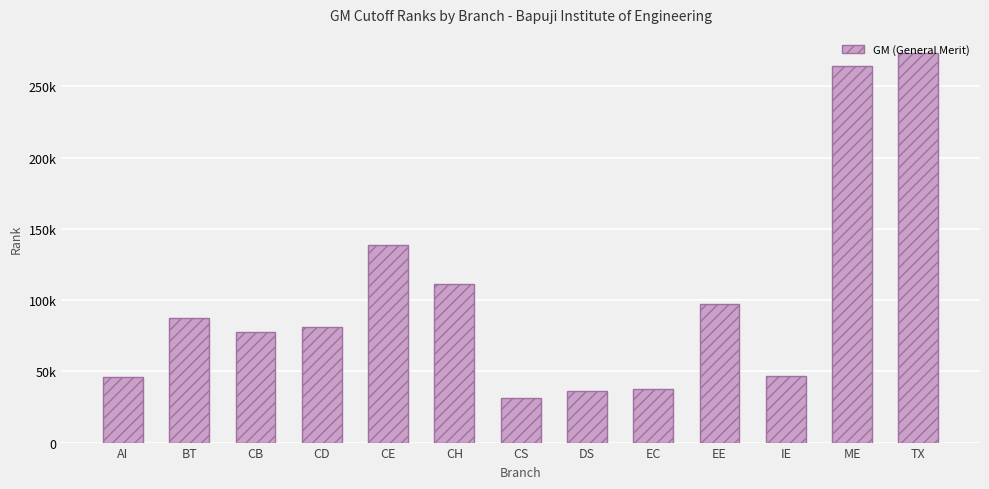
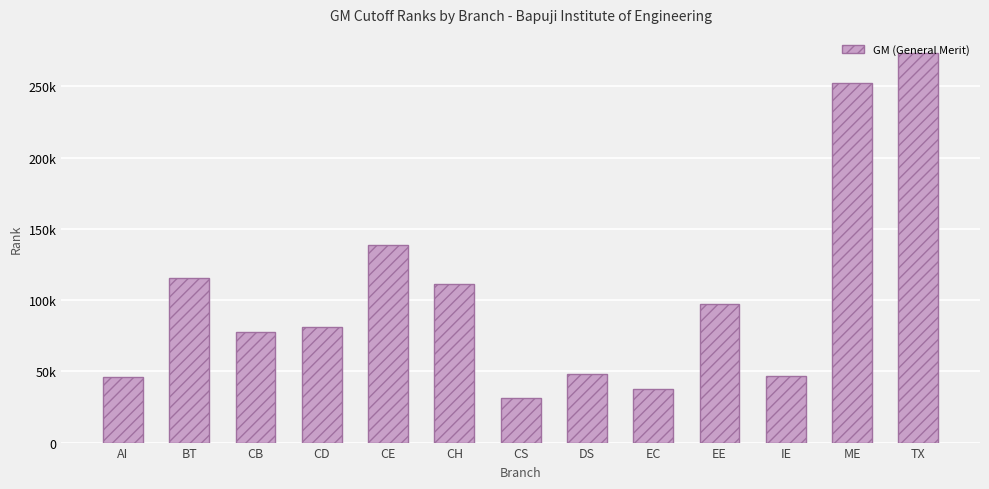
BT: 88000 -> 115000
DS: 36000 -> 48000
ME: 264000 -> 252000
